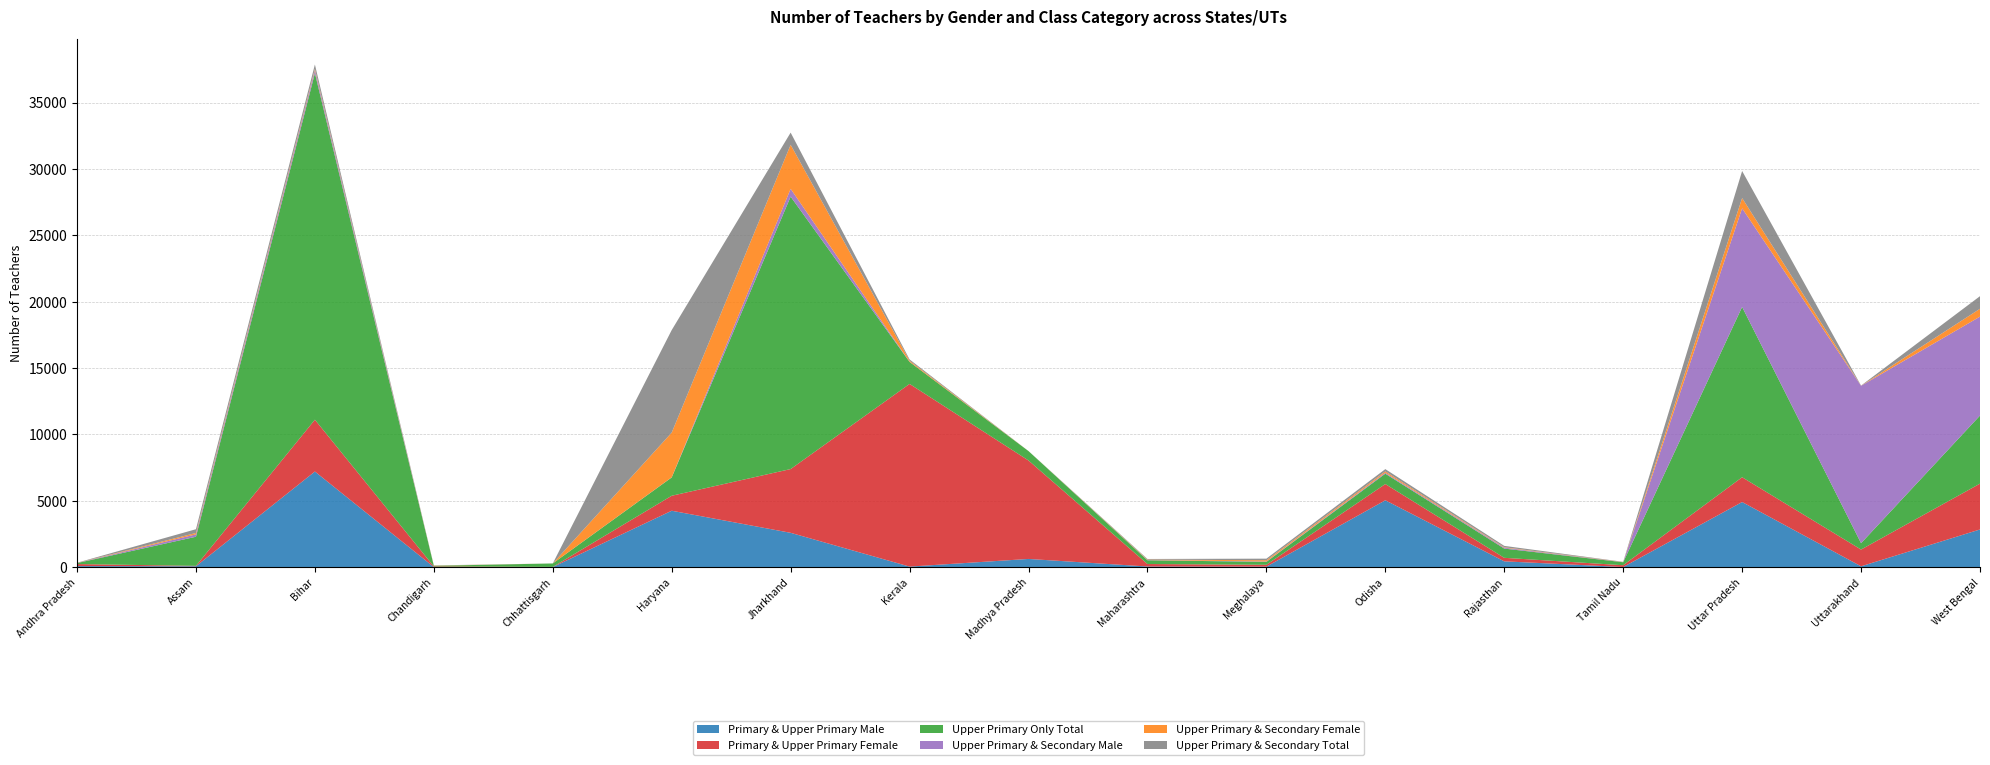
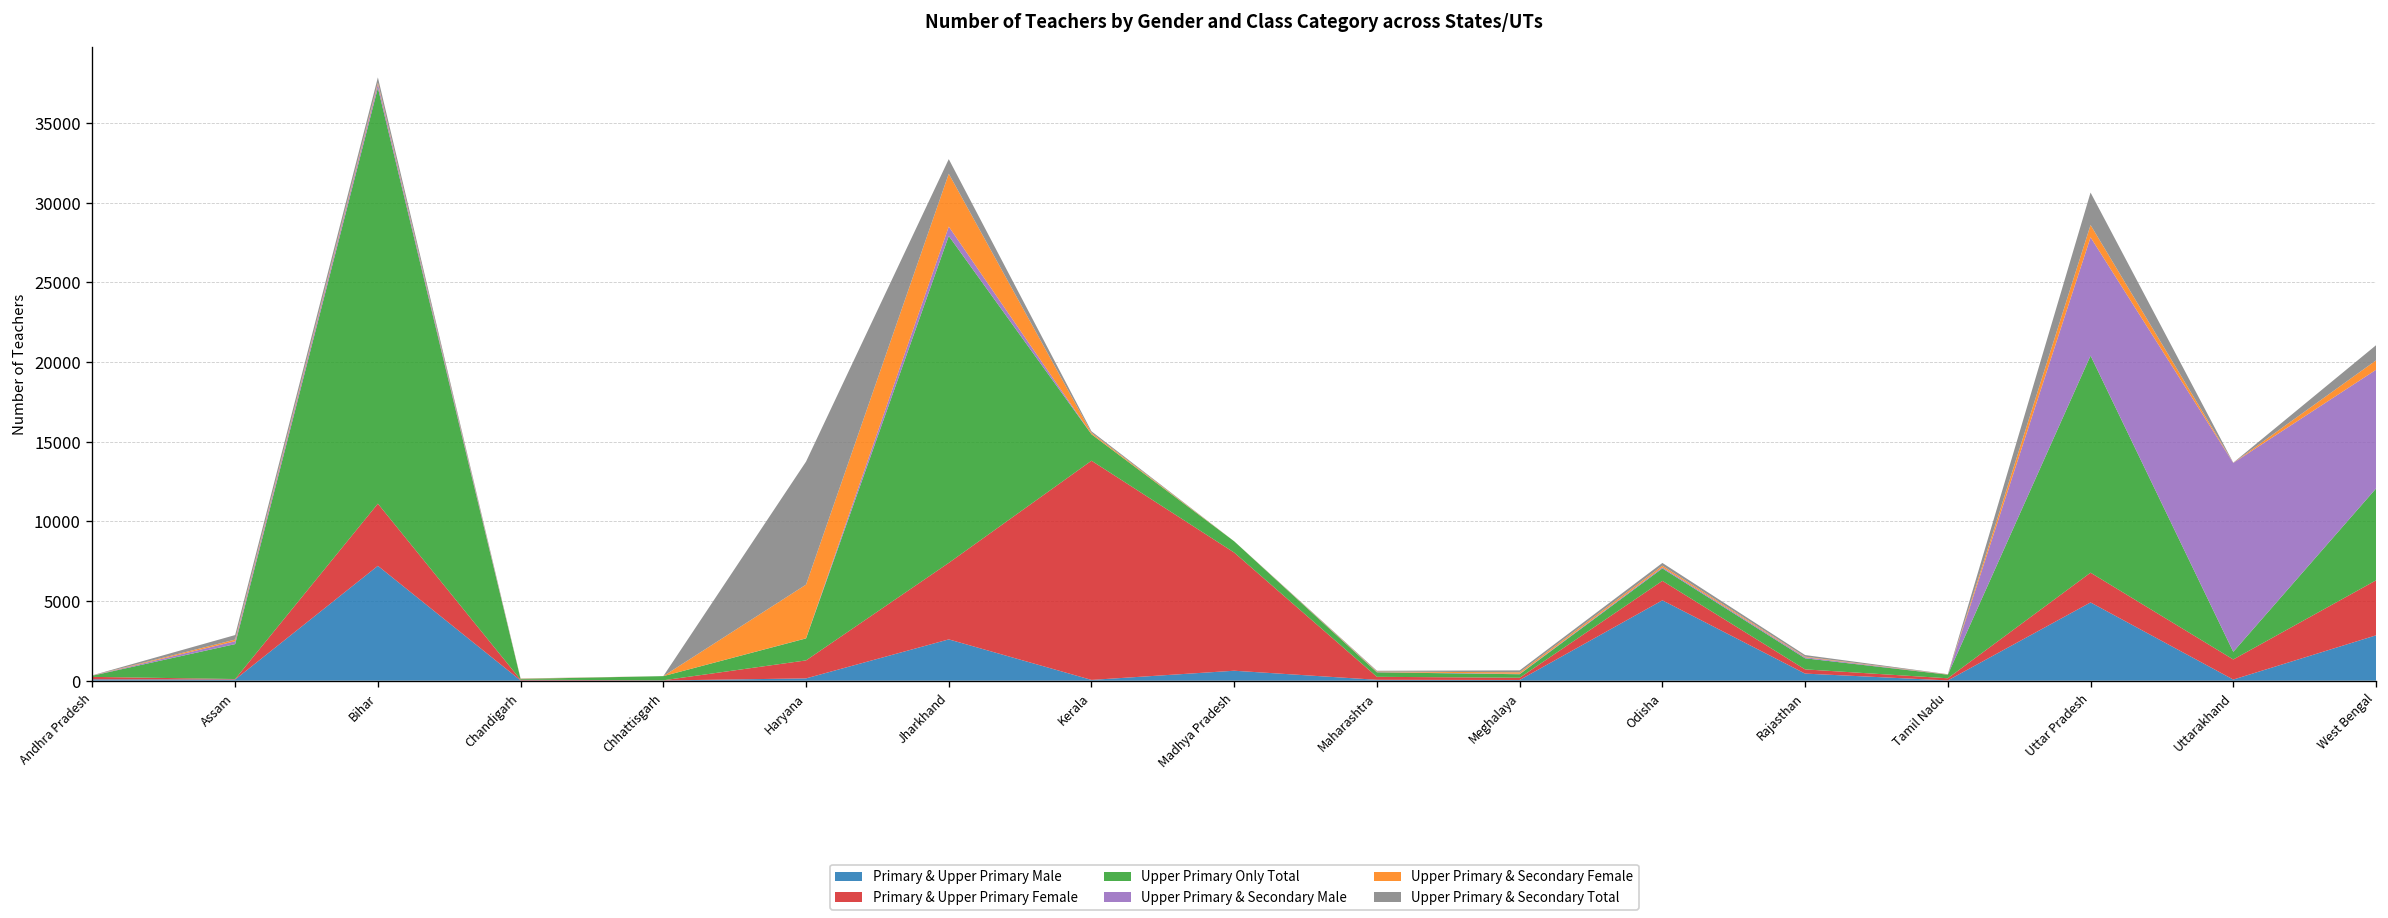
Primary & Upper Primary Male, Haryana: 4300 -> 100
Upper Primary Only Total, Uttar Pradesh: 12800 -> 13600
Upper Primary Only Total, West Bengal: 5100 -> 5800
